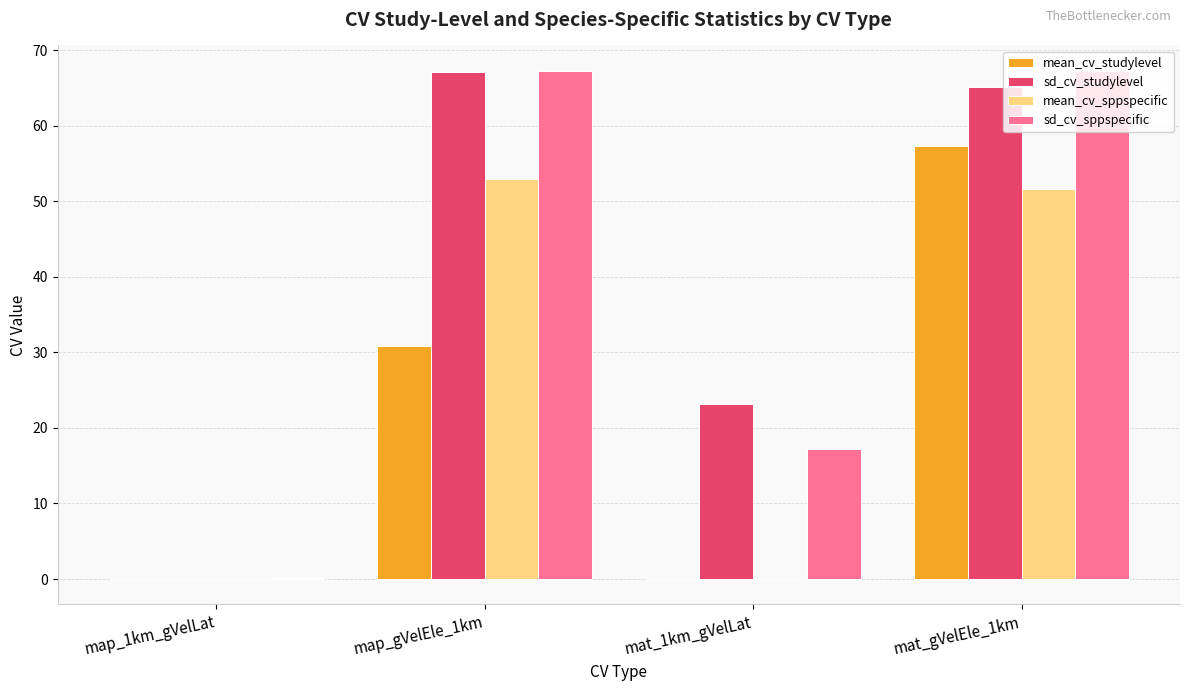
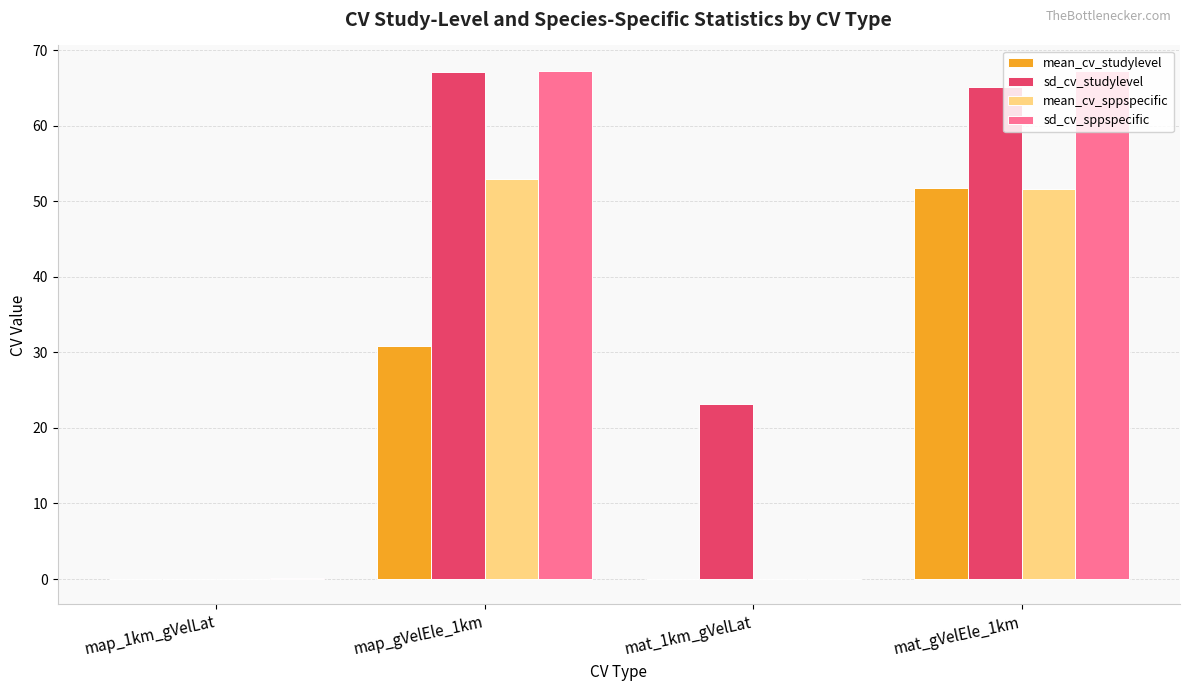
sd_cv_sppspecific, mat_1km_gVelLat: 17 -> 0
mean_cv_studylevel, mat_gVelEle_1km: 57 -> 52
